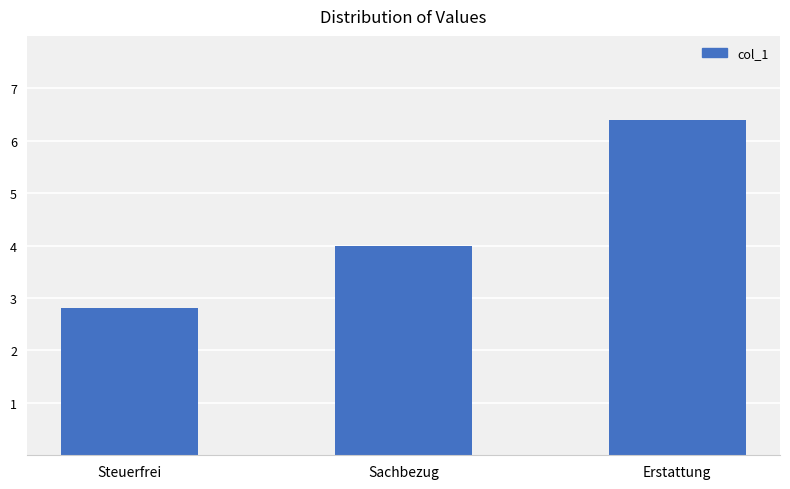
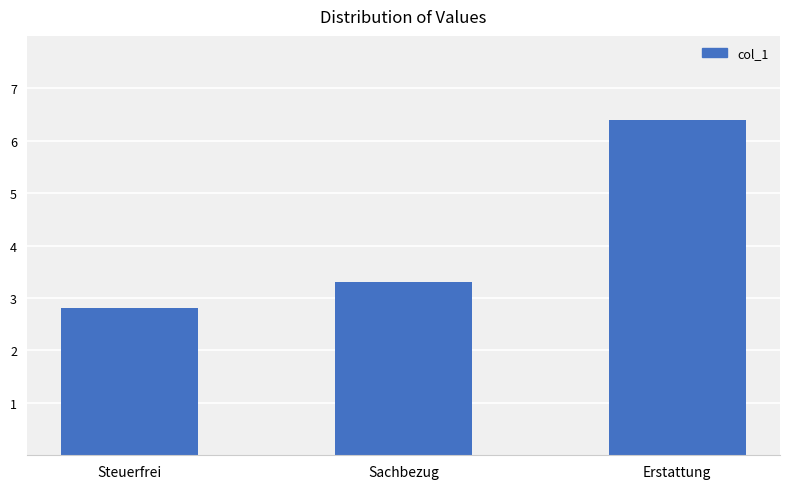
Sachbezug: 4.0 -> 3.3
